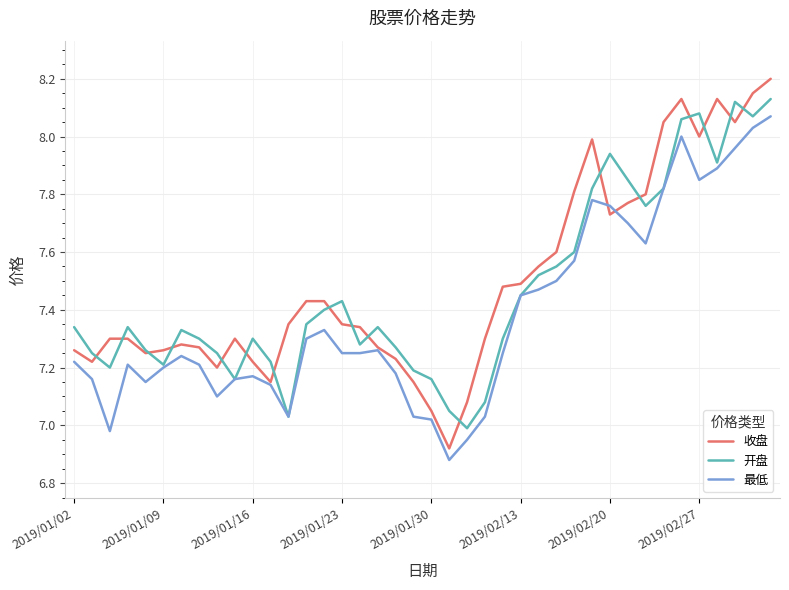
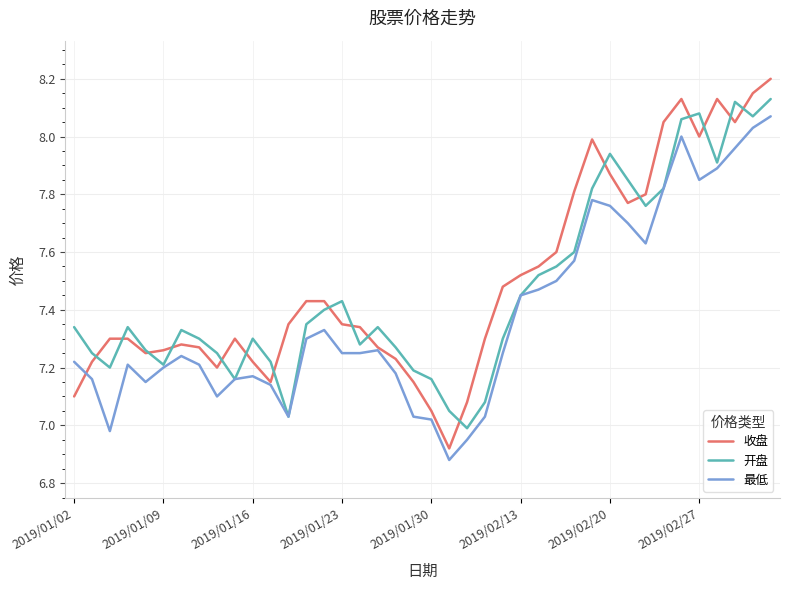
收盘, 2019/01/02: 7.26 -> 7.10
收盘, 2019/02/13: 7.49 -> 7.52
收盘, 2019/02/20: 7.73 -> 7.87
